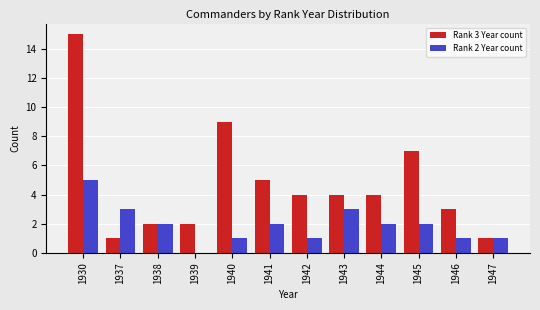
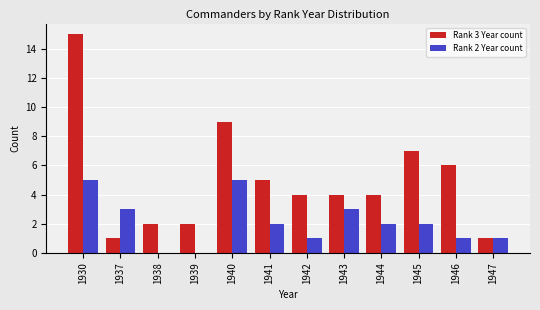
Rank 2 Year count, 1938: 2 -> 0
Rank 2 Year count, 1940: 1 -> 5
Rank 3 Year count, 1946: 3 -> 6
